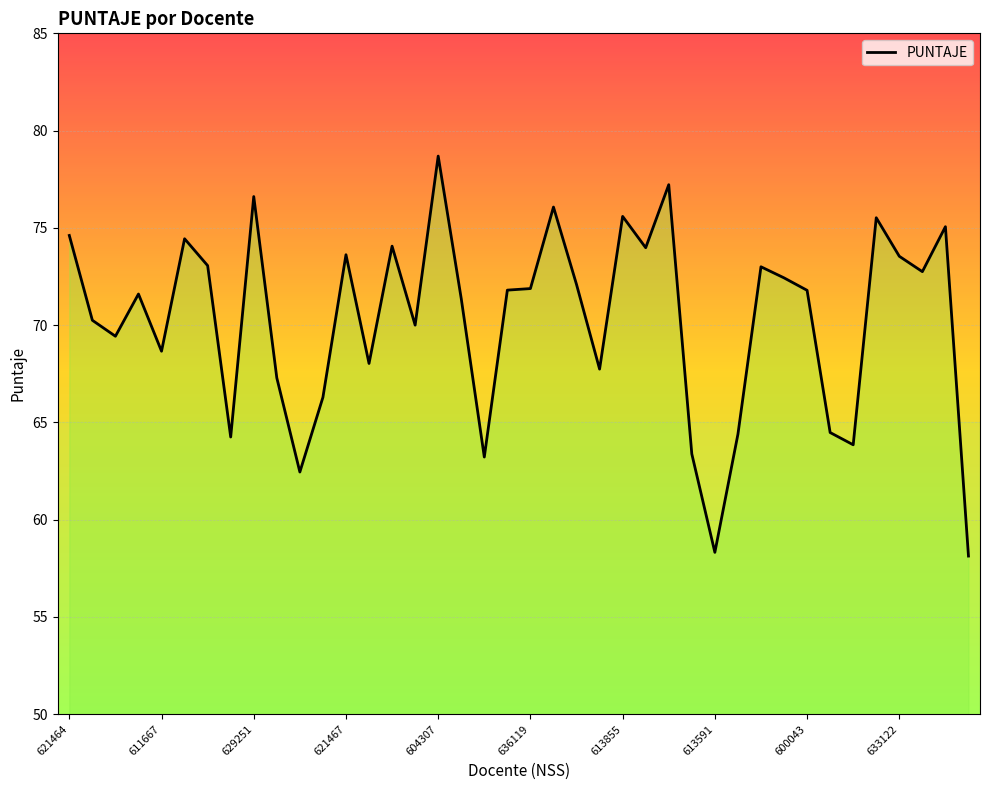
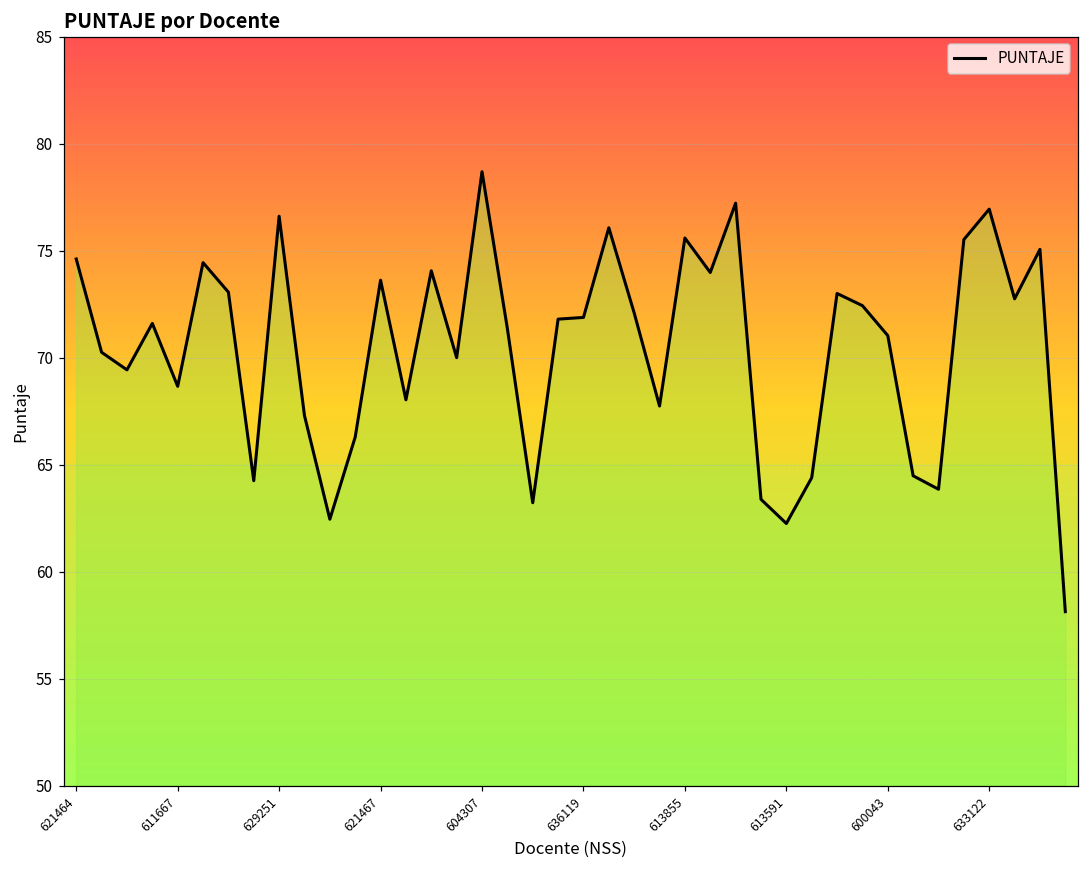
613591: 58.3 -> 62.3
600043: 71.8 -> 71.0
633122: 73.5 -> 76.9
